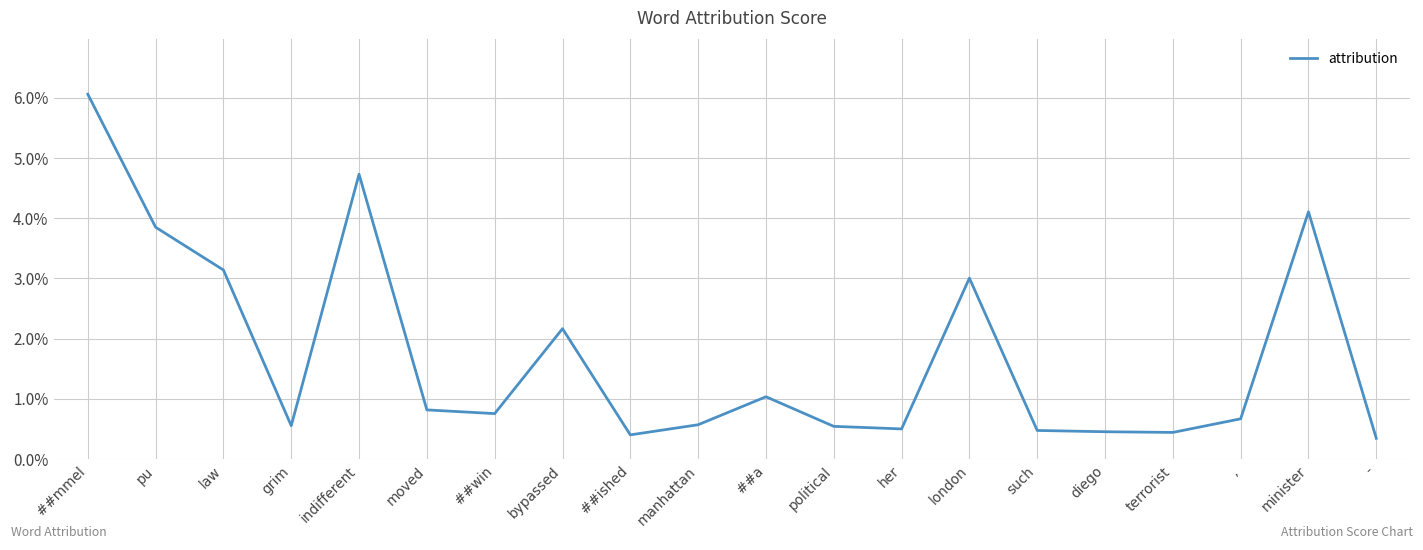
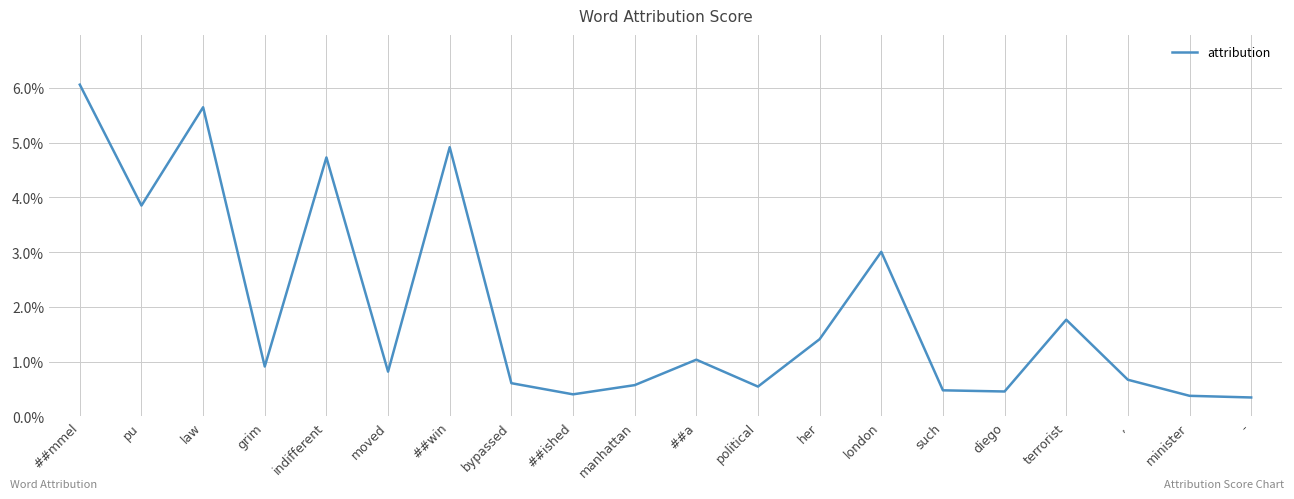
law: 3.1% -> 5.6%
grim: 0.6% -> 0.9%
##win: 0.8% -> 4.9%
bypassed: 2.2% -> 0.6%
her: 0.5% -> 1.4%
terrorist: 0.4% -> 1.8%
minister: 4.1% -> 0.4%
